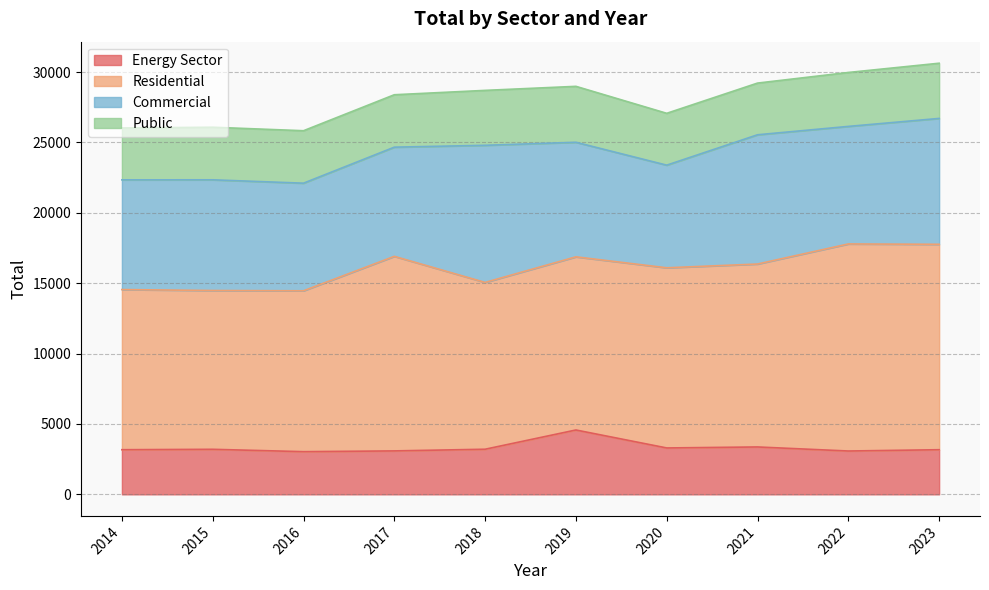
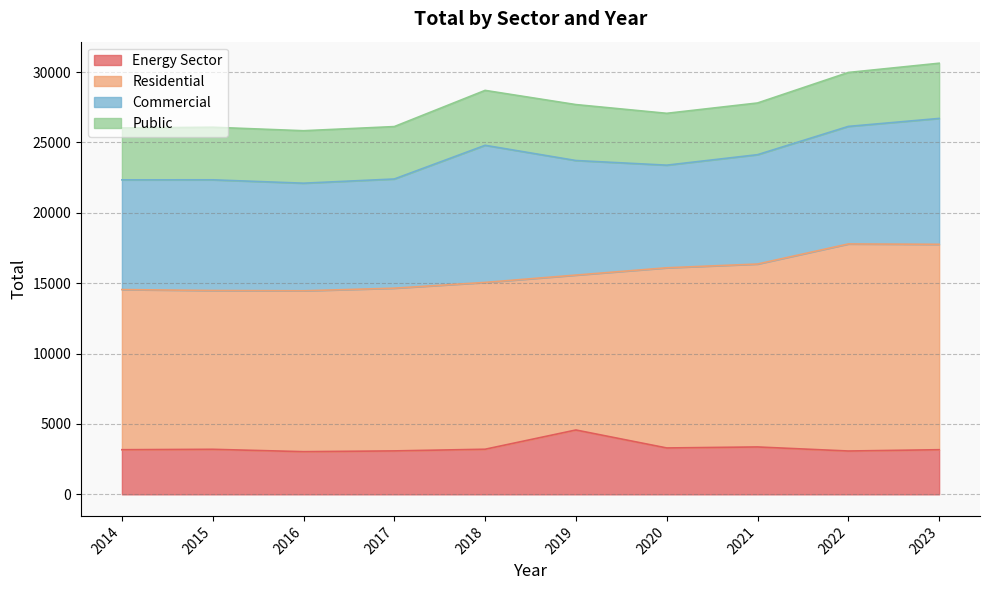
Residential, 2017: 13800 -> 11600
Residential, 2019: 12300 -> 11000
Commercial, 2021: 9200 -> 7800
